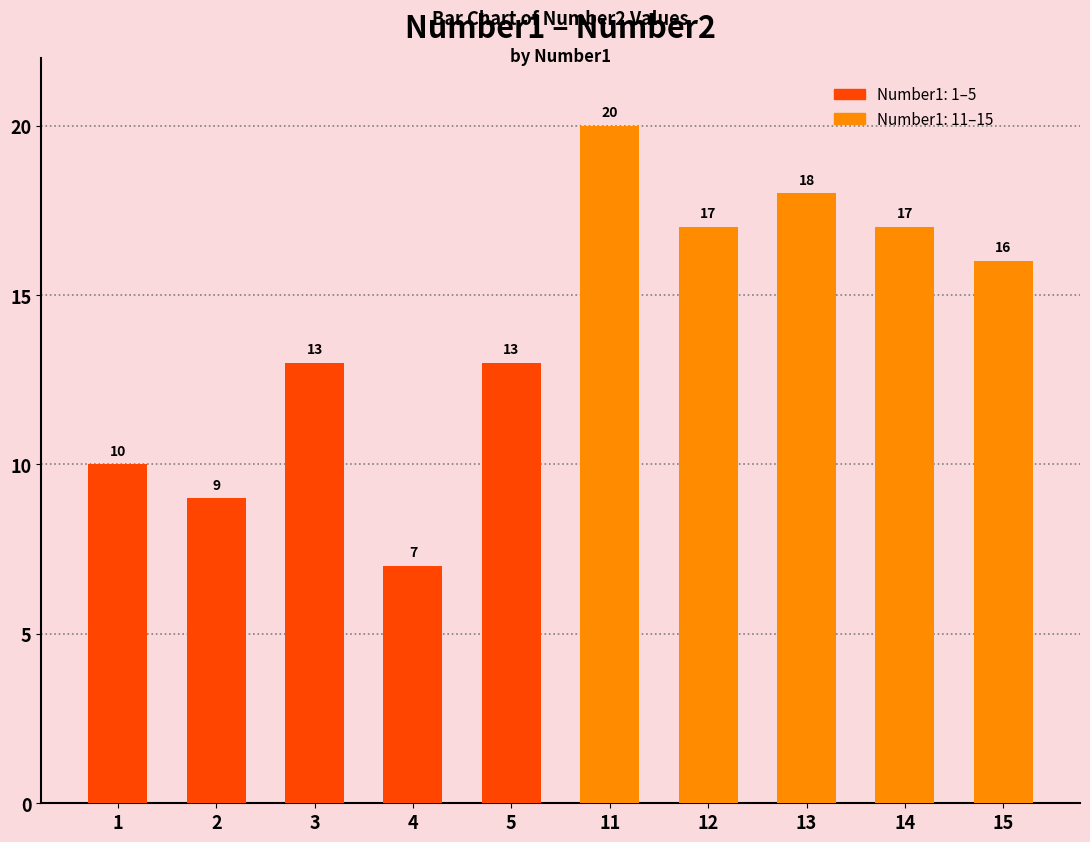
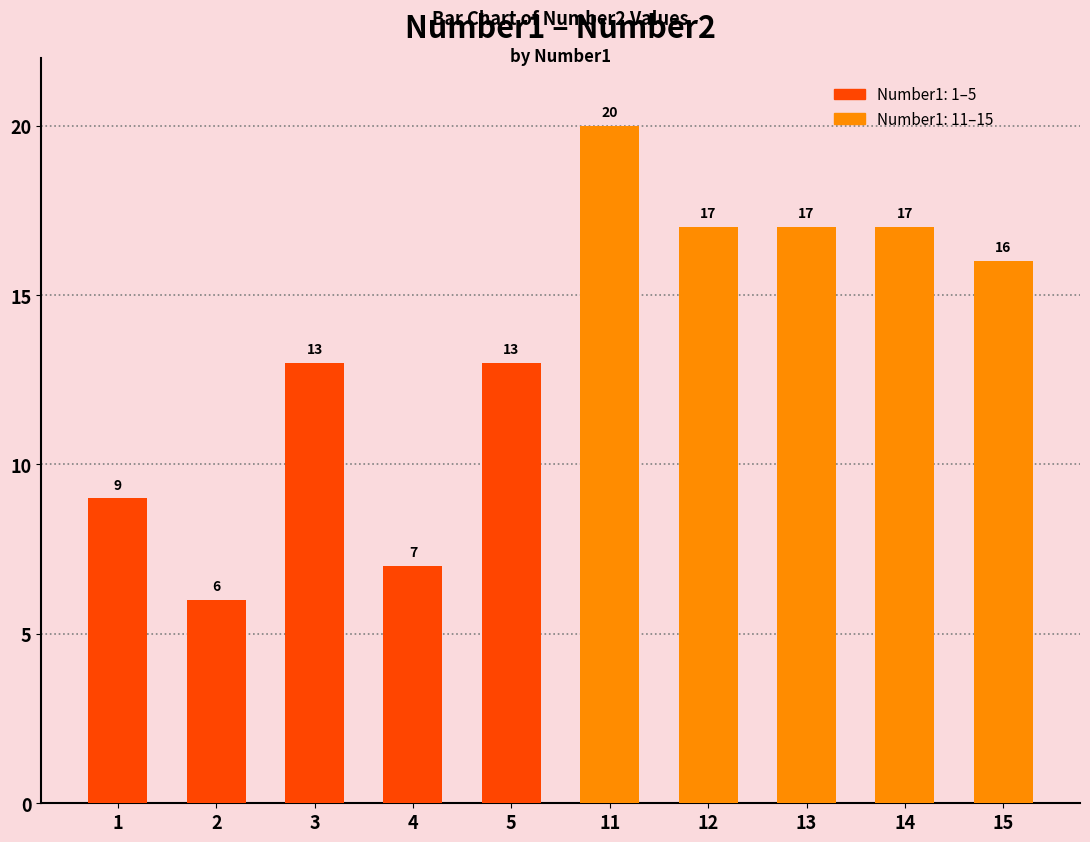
1: 10 -> 9
2: 9 -> 6
13: 18 -> 17
